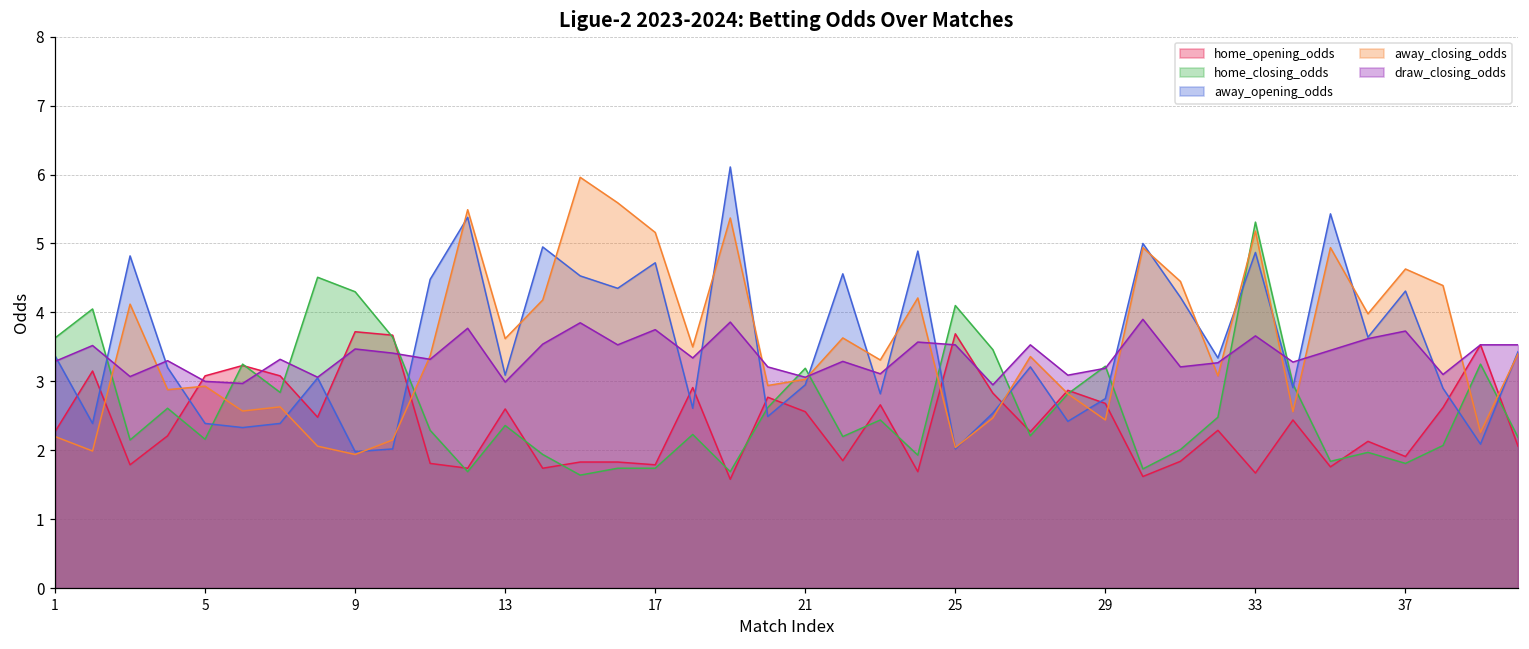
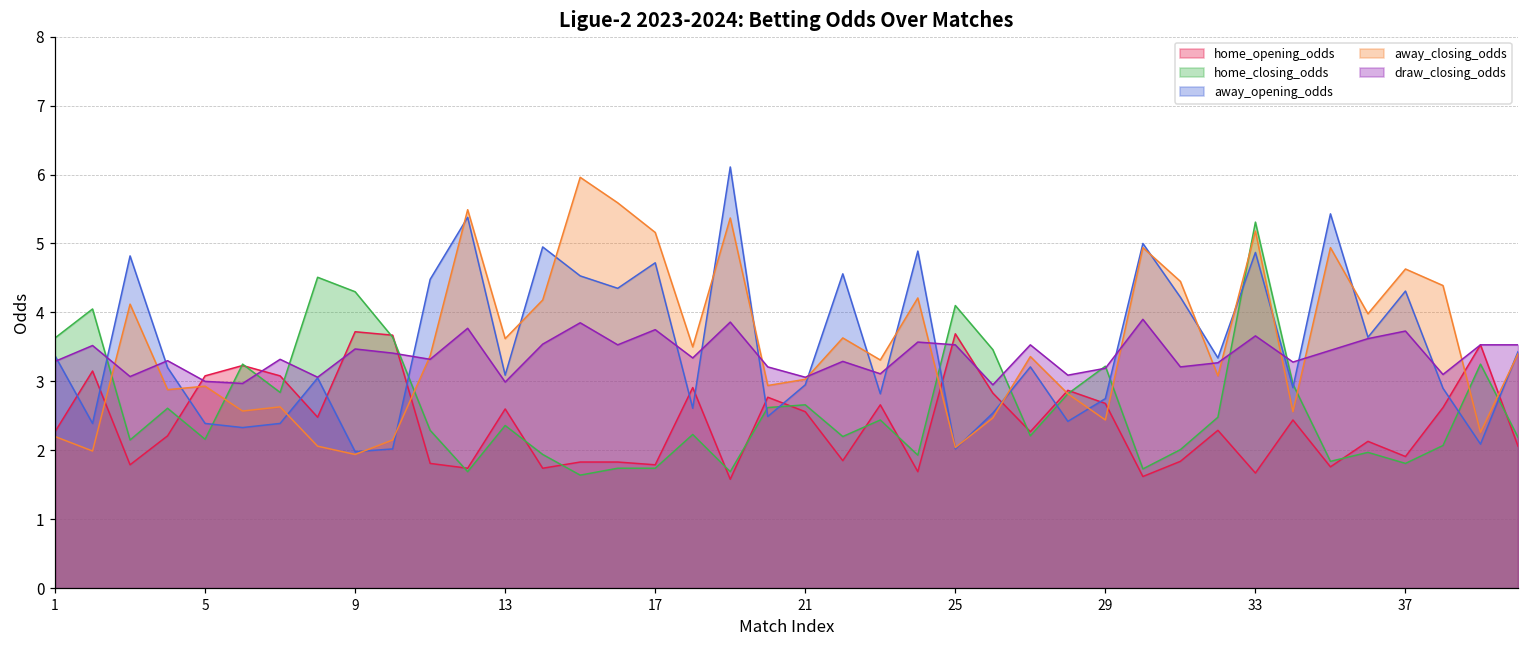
home_closing_odds, 21: 3.2 -> 2.7
